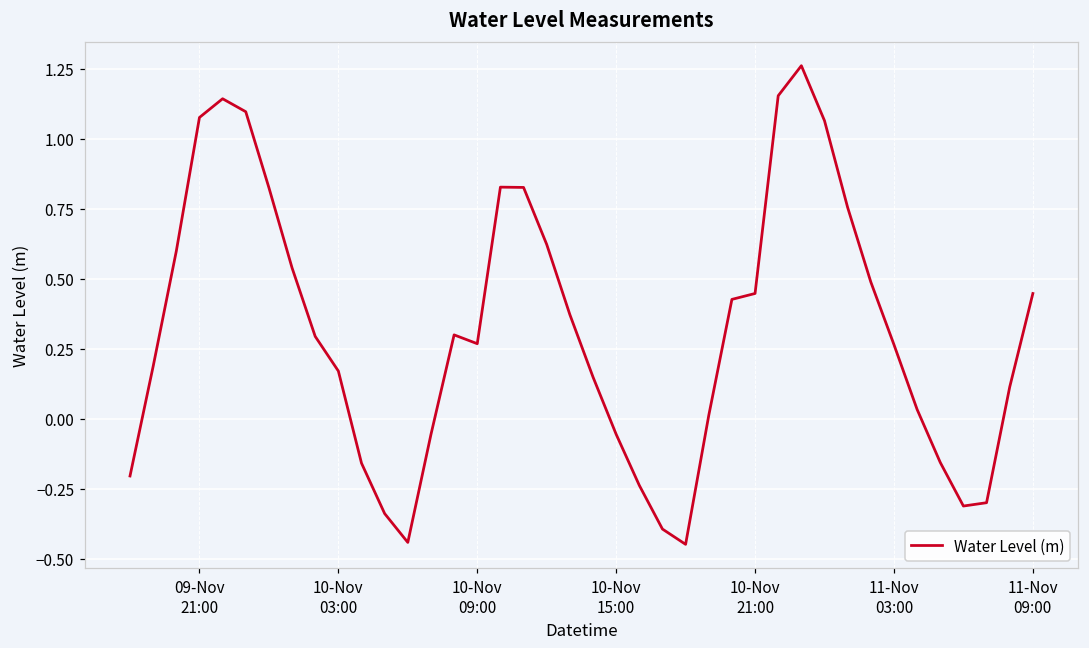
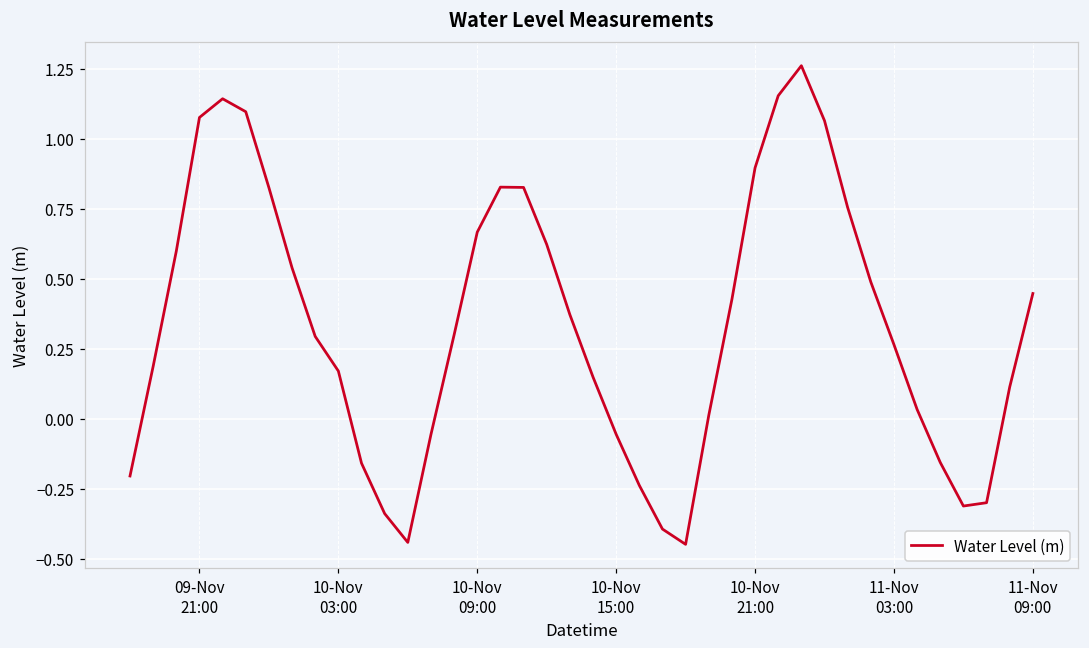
10-Nov 09:00: 0.27 -> 0.67
10-Nov 21:00: 0.45 -> 0.90
